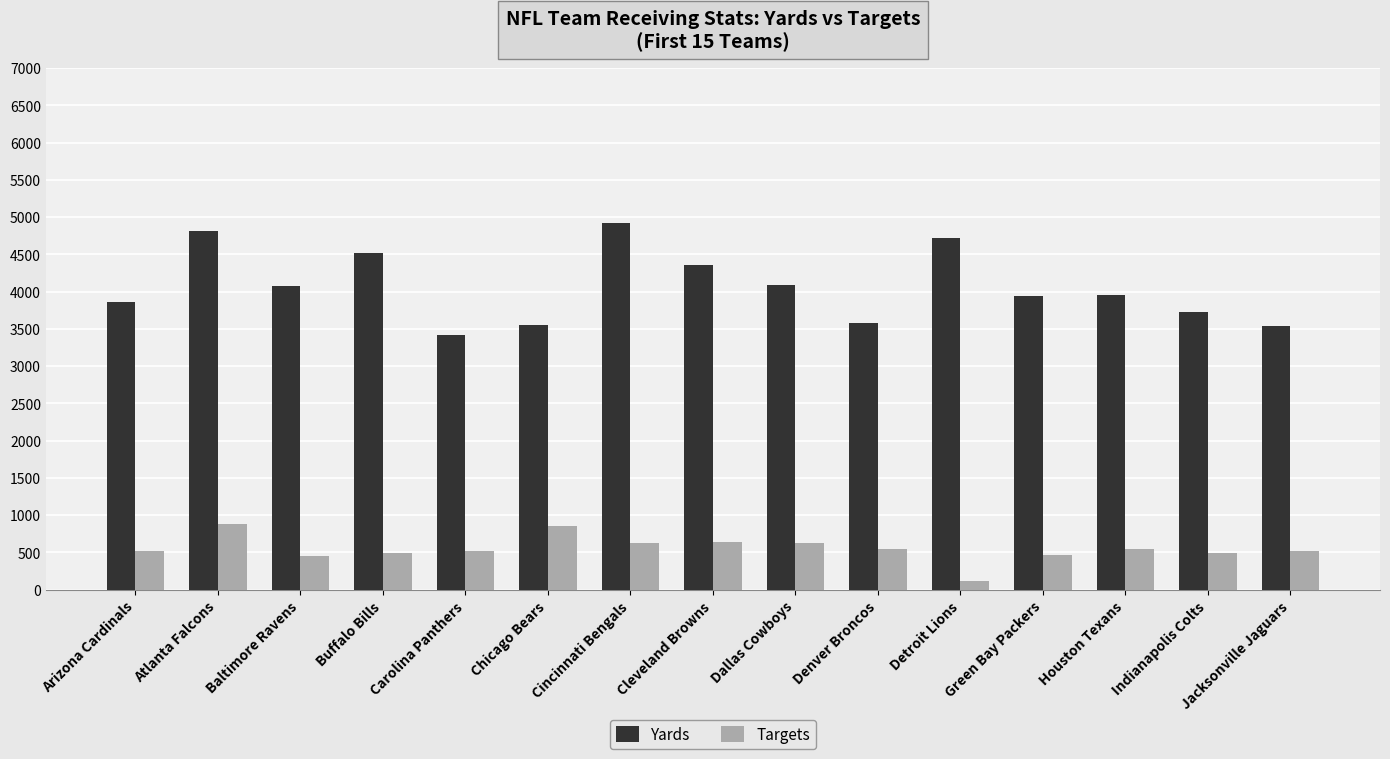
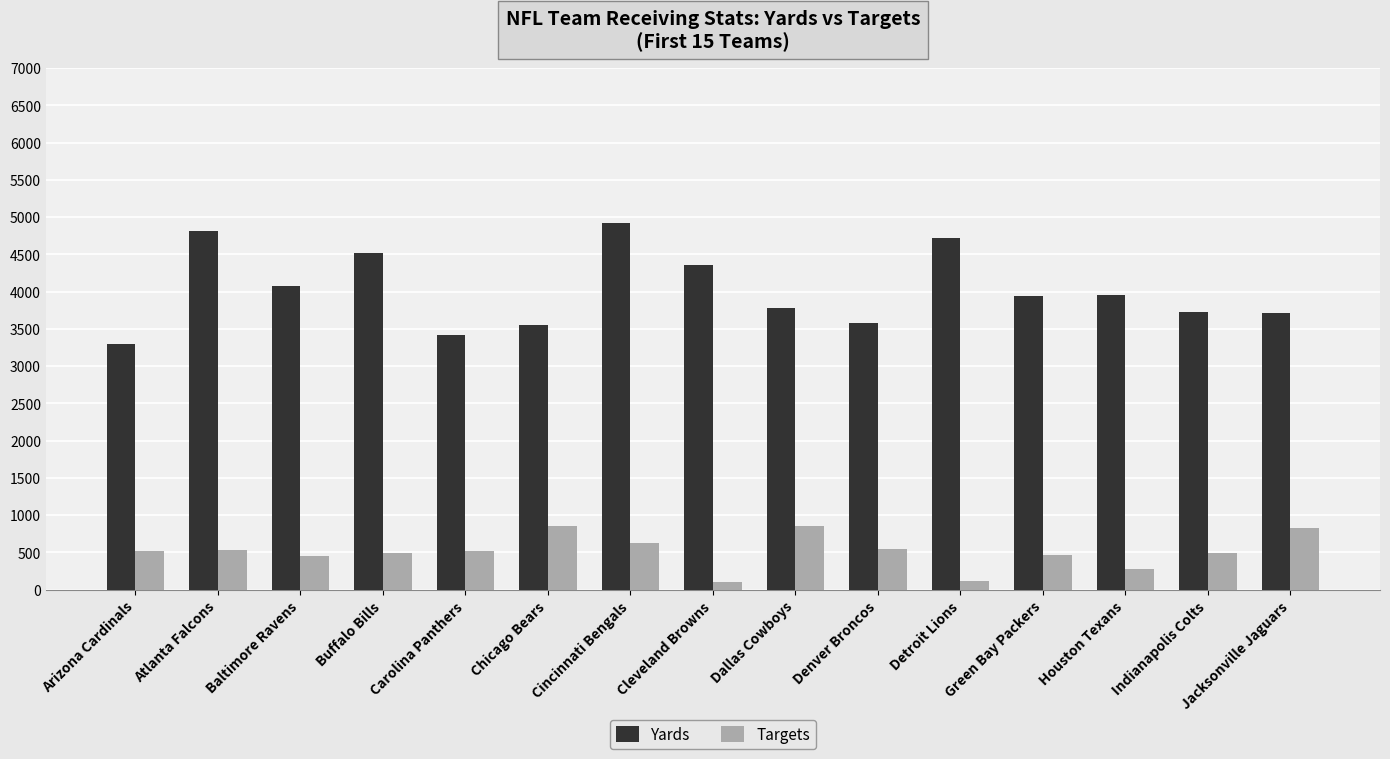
Yards, Arizona Cardinals: 3900 -> 3300
Targets, Atlanta Falcons: 900 -> 500
Targets, Cleveland Browns: 600 -> 100
Yards, Dallas Cowboys: 4100 -> 3800
Targets, Dallas Cowboys: 600 -> 900
Targets, Houston Texans: 500 -> 300
Yards, Jacksonville Jaguars: 3500 -> 3700
Targets, Jacksonville Jaguars: 500 -> 800
